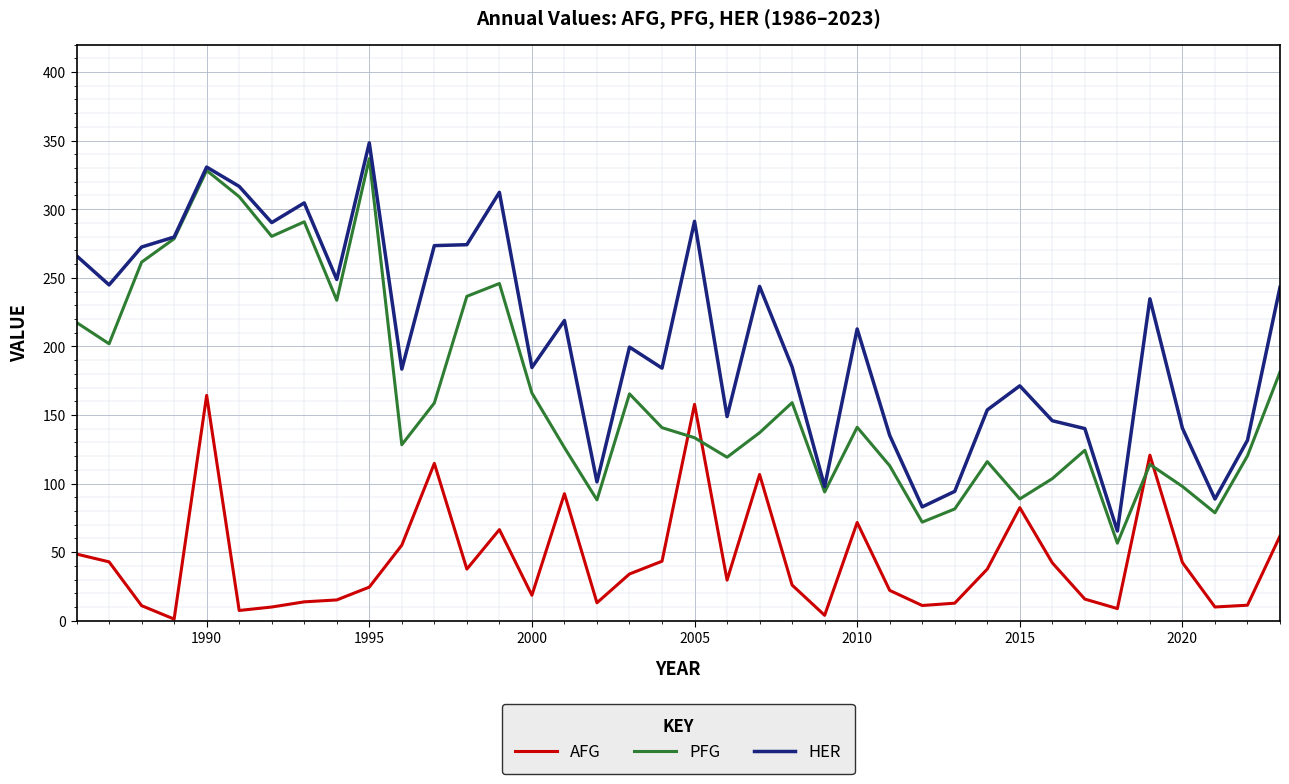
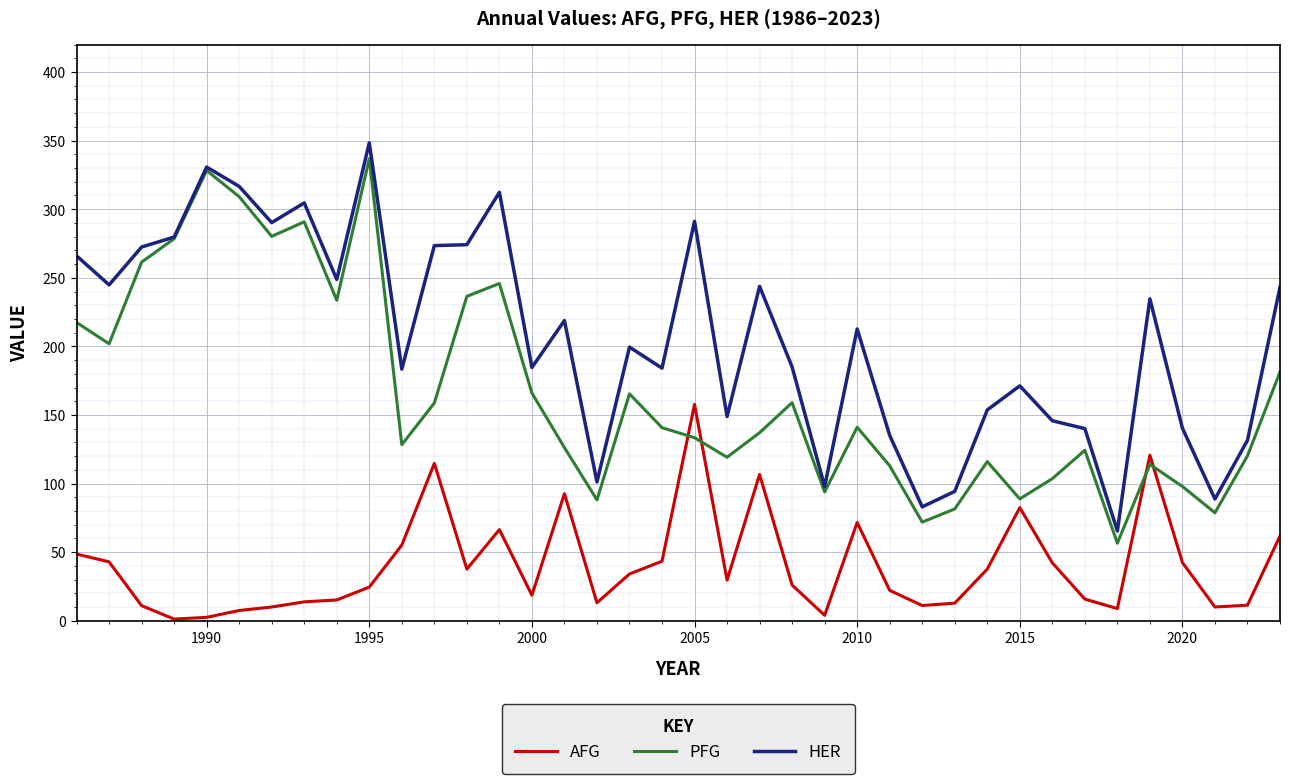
AFG, 1990: 164 -> 2
